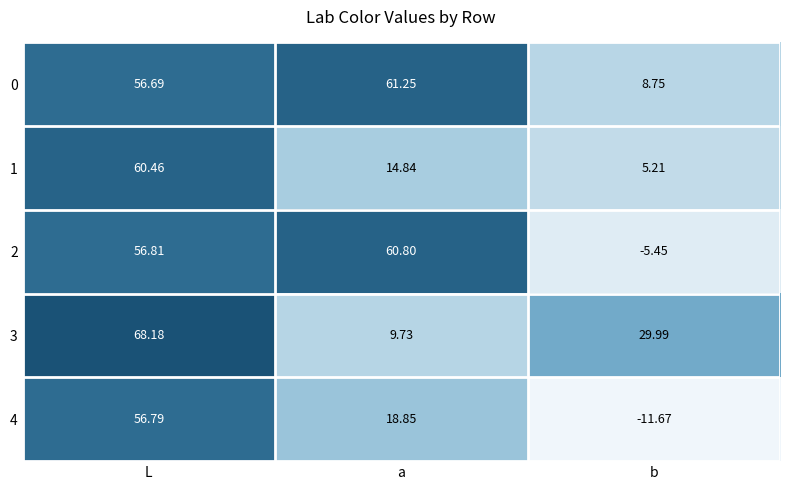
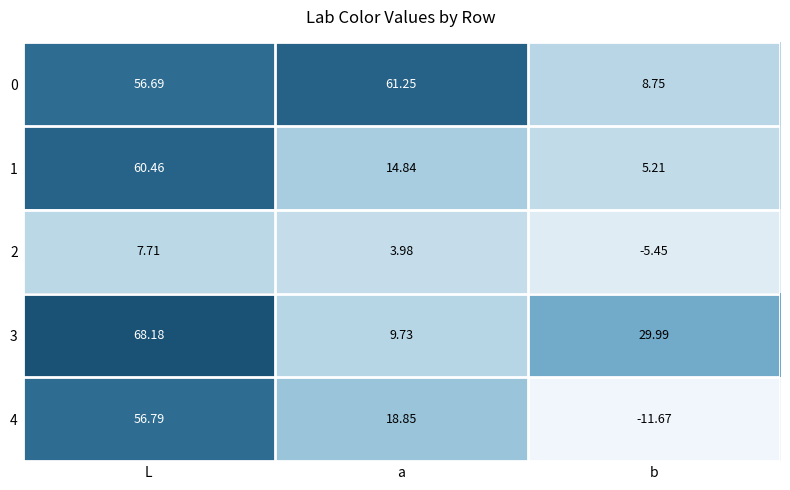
2, L: 56.81 -> 7.71
2, a: 60.80 -> 3.98
